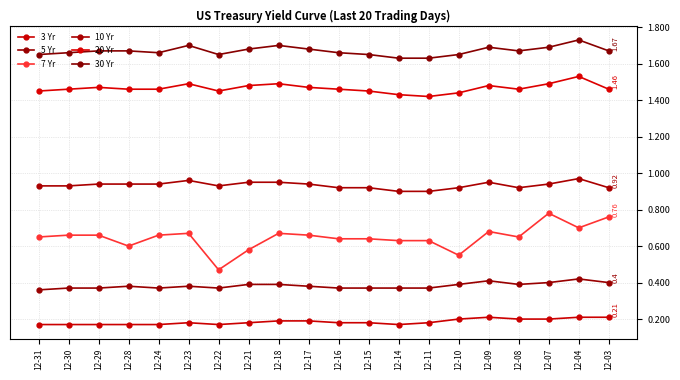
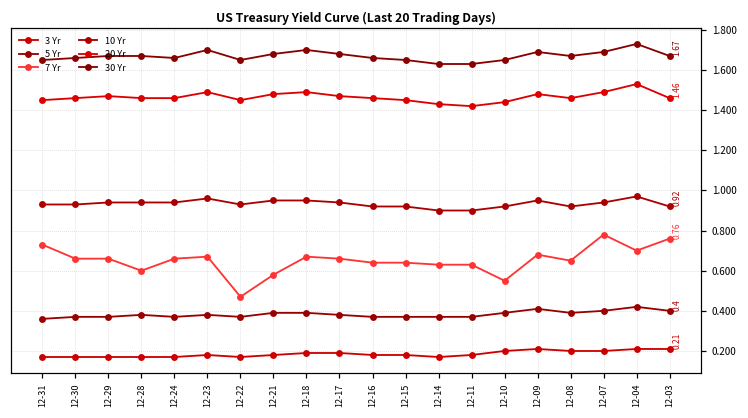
7 Yr, 12-31: 0.65 -> 0.73
